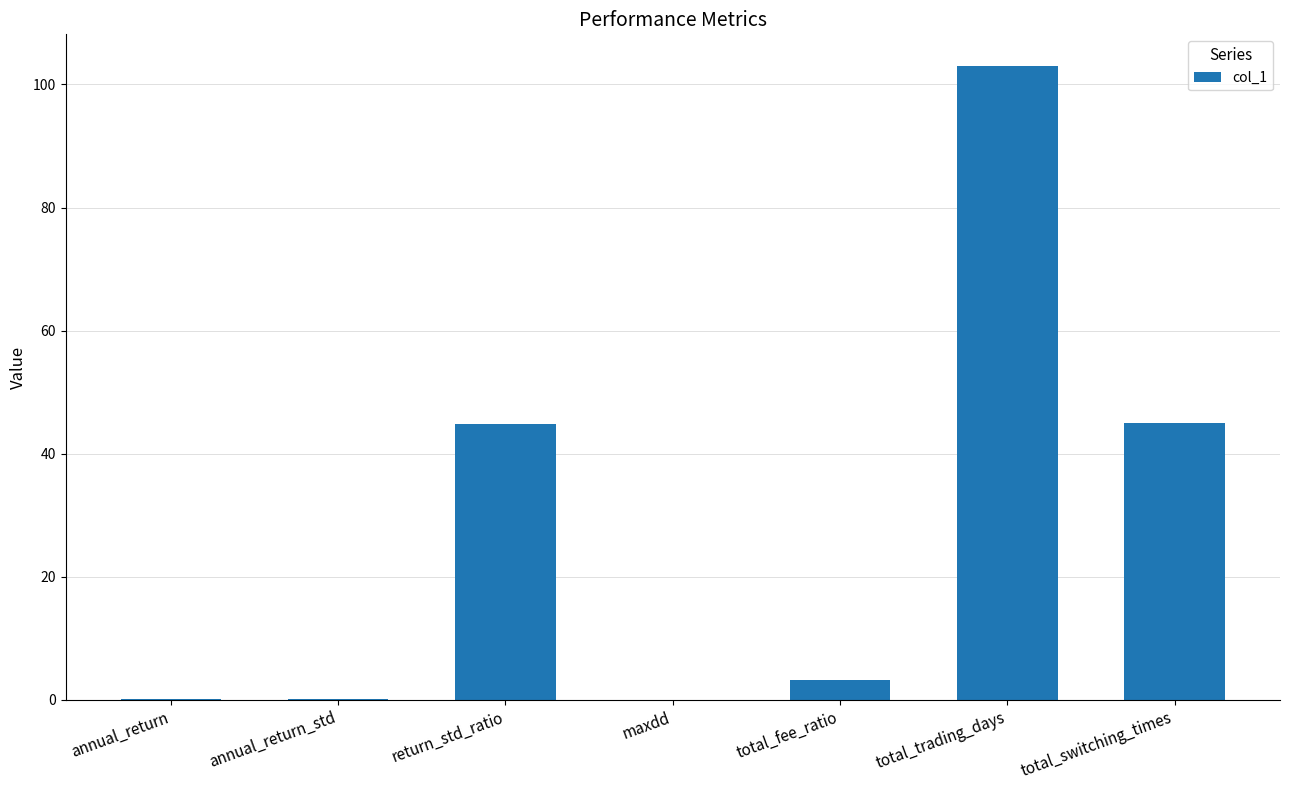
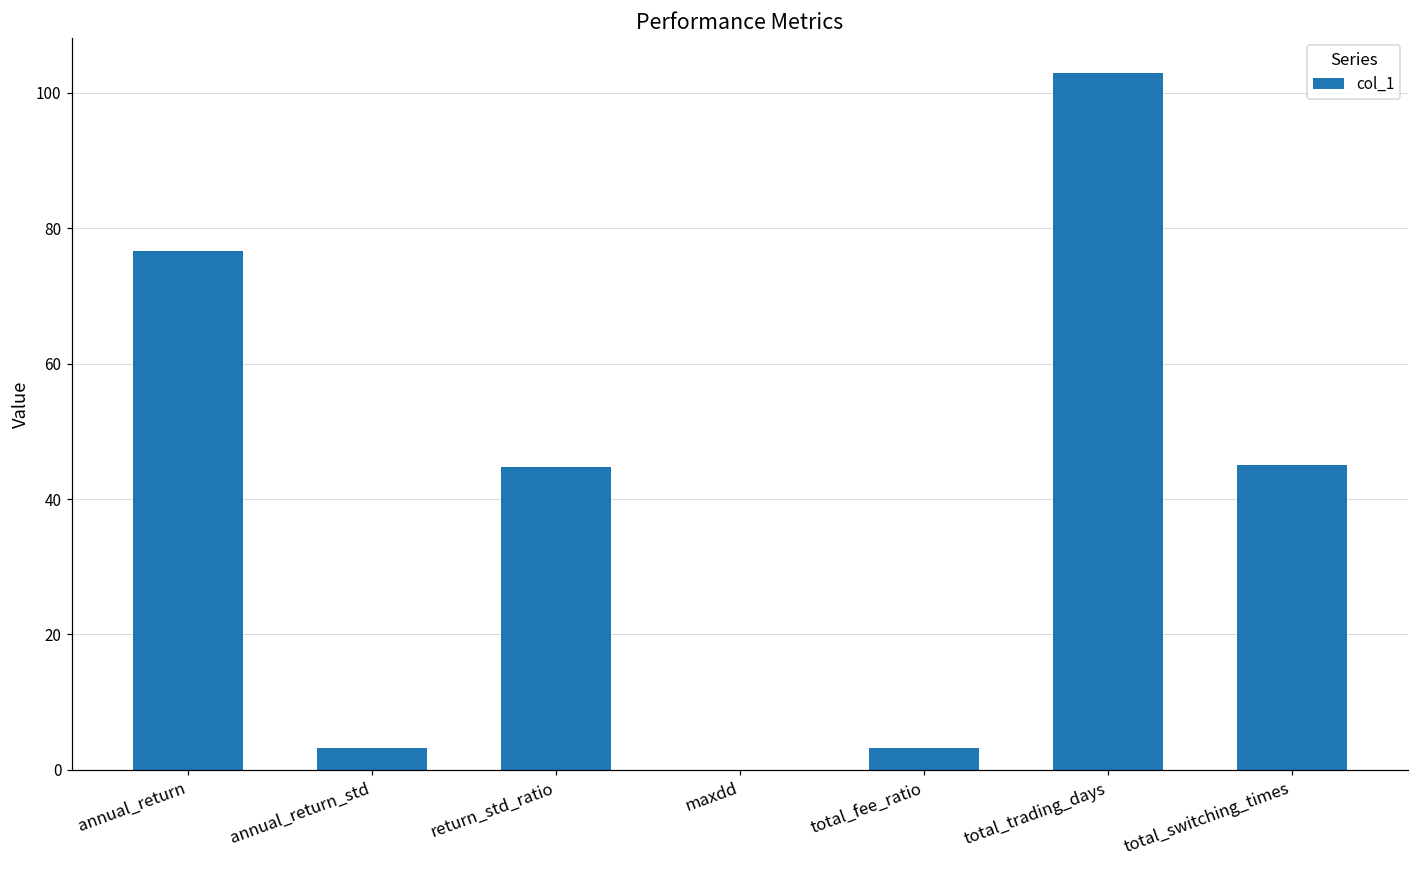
annual_return: 0 -> 77
annual_return_std: 0 -> 3
